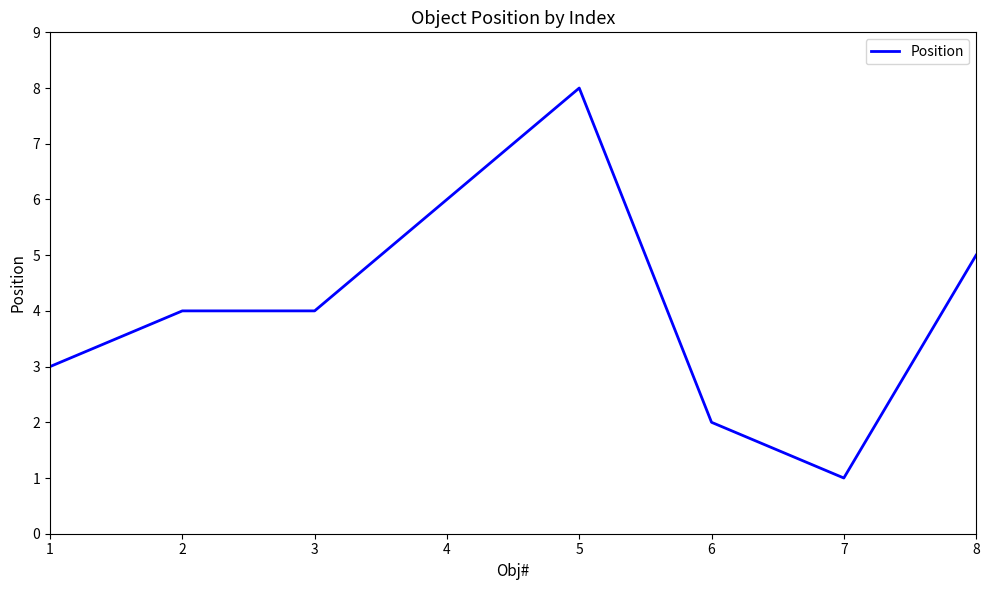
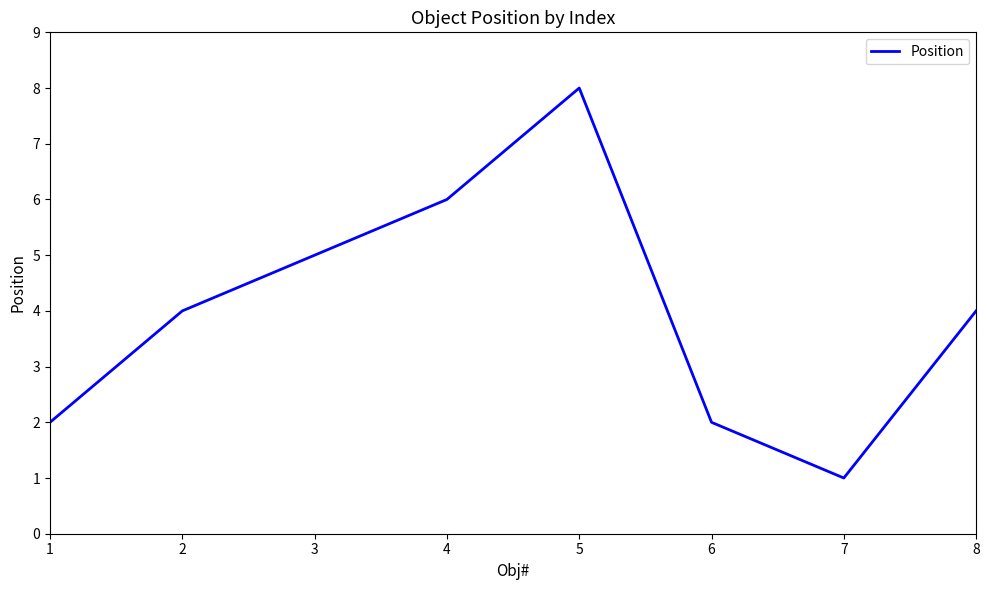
1: 3 -> 2
3: 4 -> 5
8: 5 -> 4
